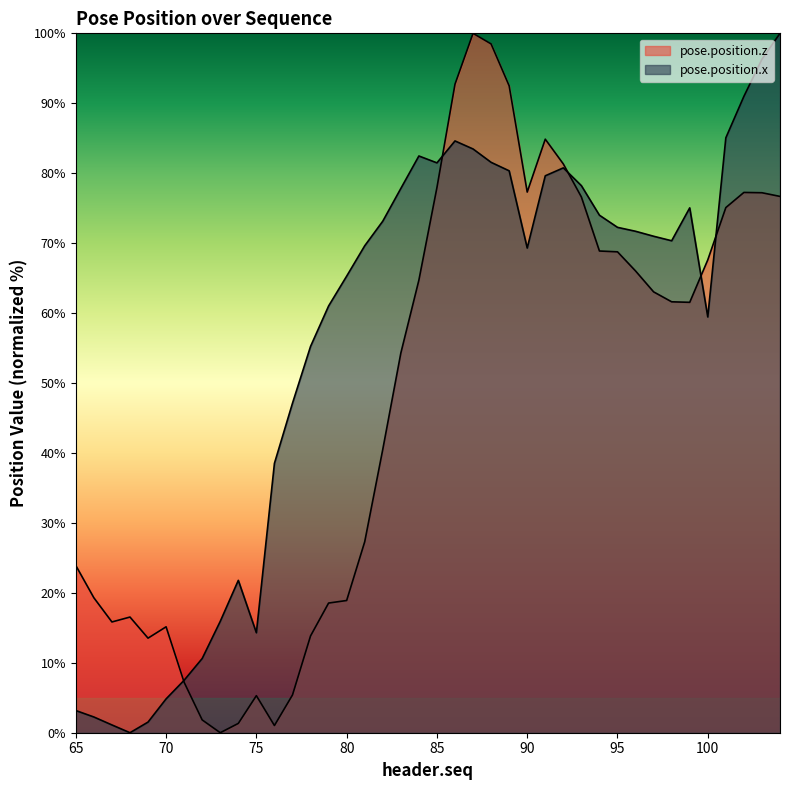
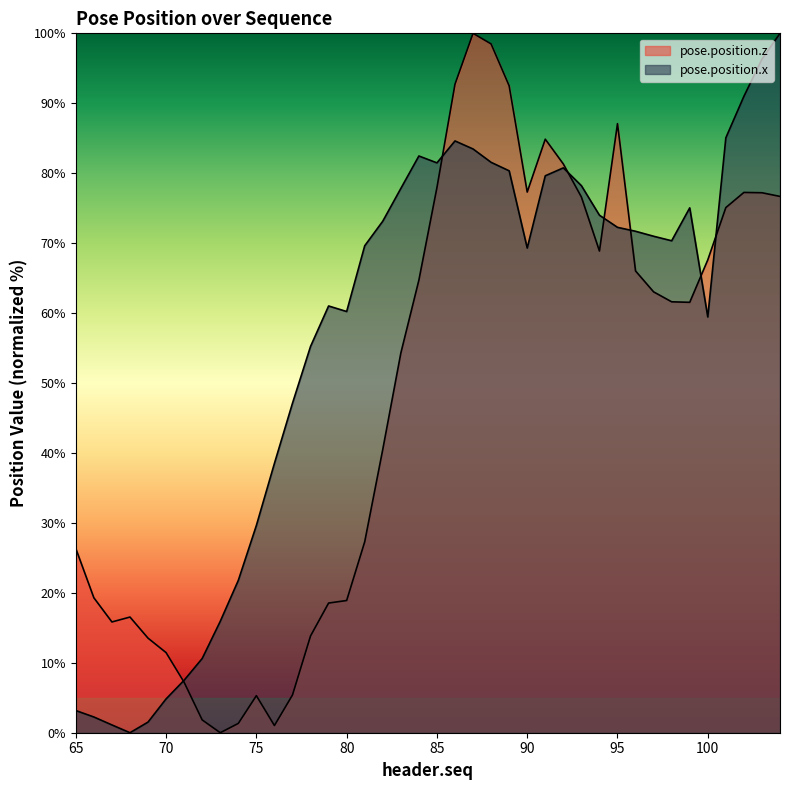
pose.position.z, 65: 24% -> 26%
pose.position.z, 70: 15% -> 11%
pose.position.x, 75: 14% -> 30%
pose.position.x, 80: 65% -> 60%
pose.position.z, 95: 69% -> 87%
